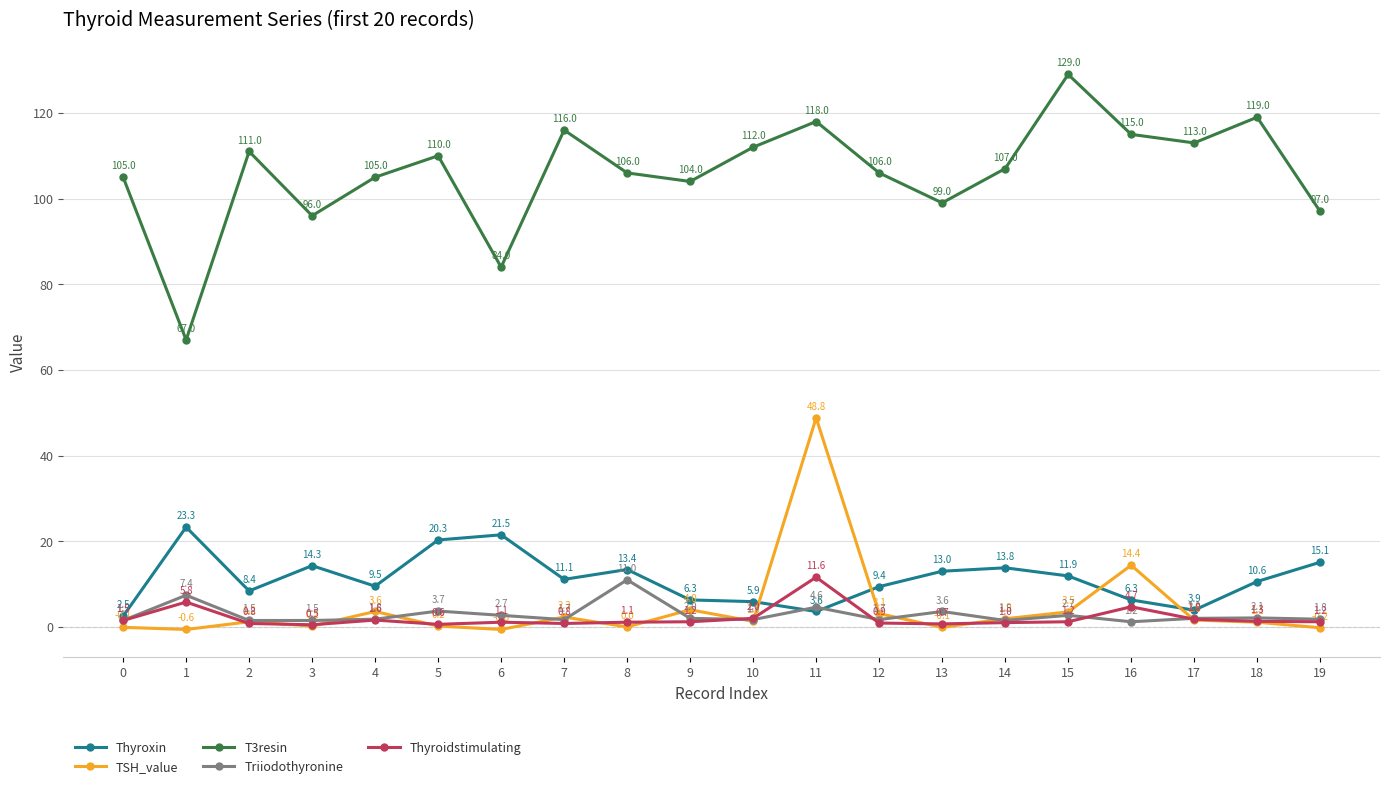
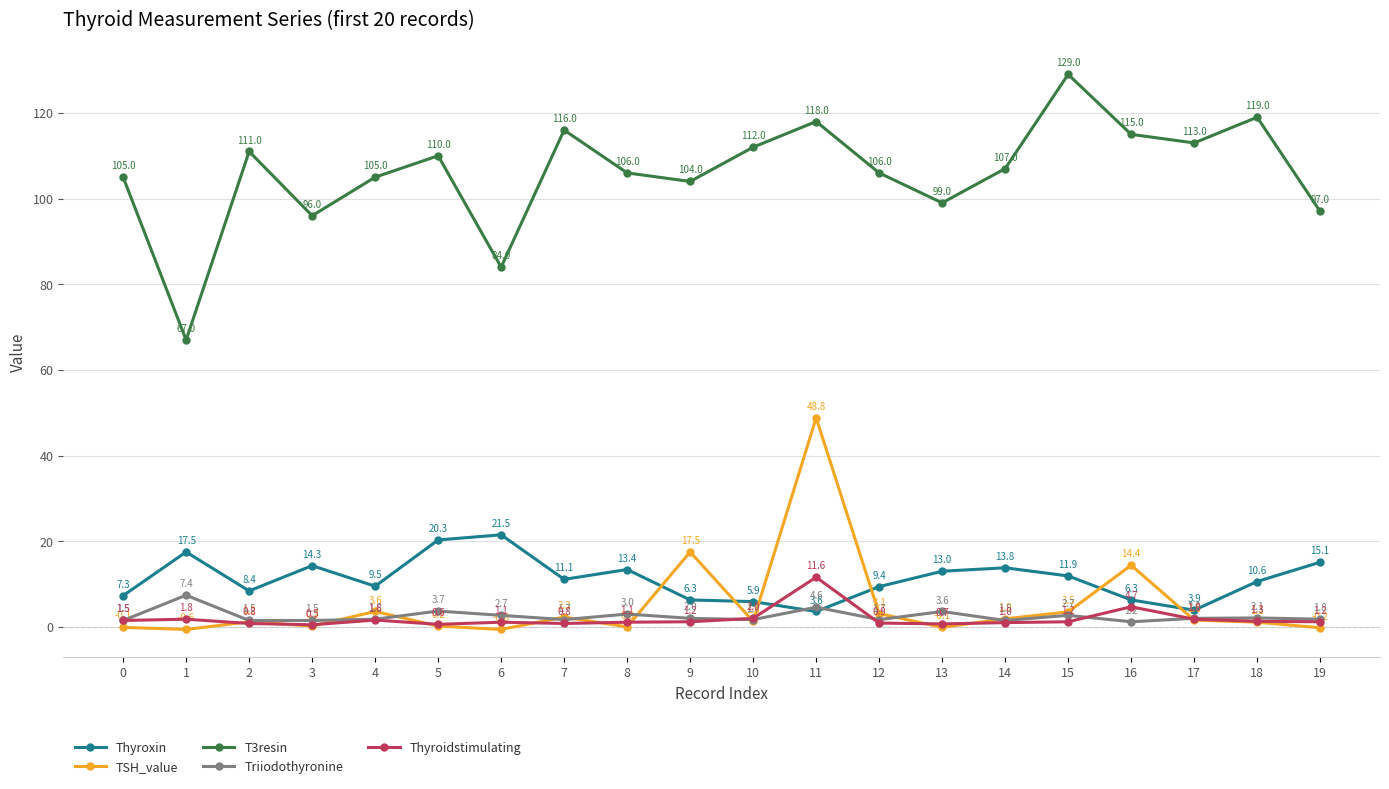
Thyroxin, 0: 2.5 -> 7.3
Thyroxin, 1: 23.3 -> 17.5
Thyroidstimulating, 1: 5.8 -> 1.8
Triiodothyronine, 8: 11.0 -> 3.0
TSH_value, 9: 4.0 -> 17.5
